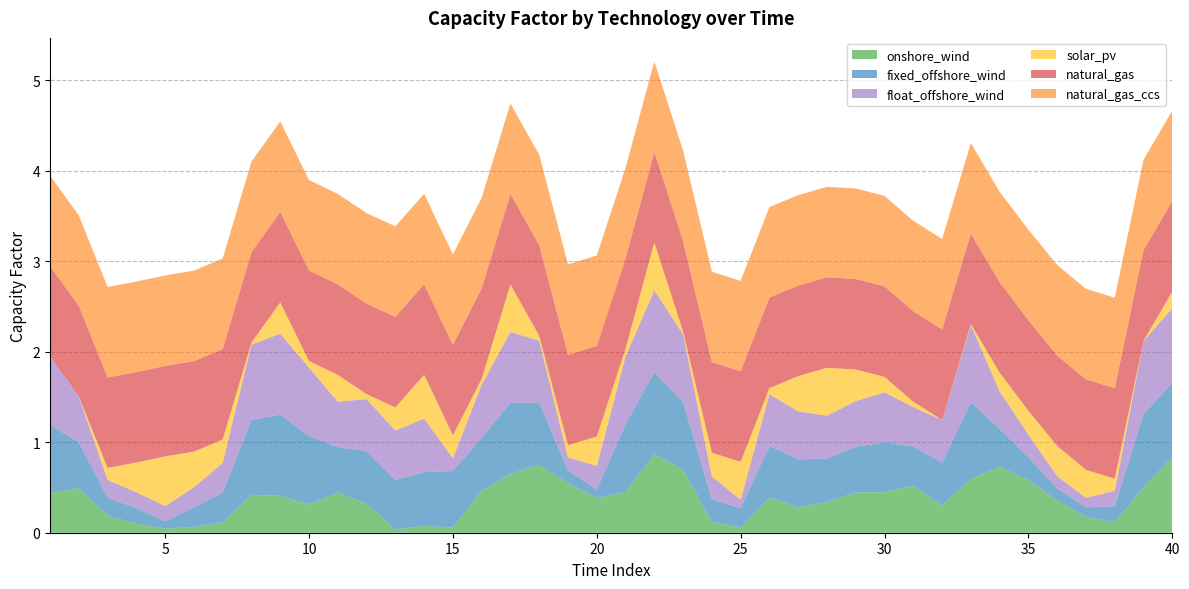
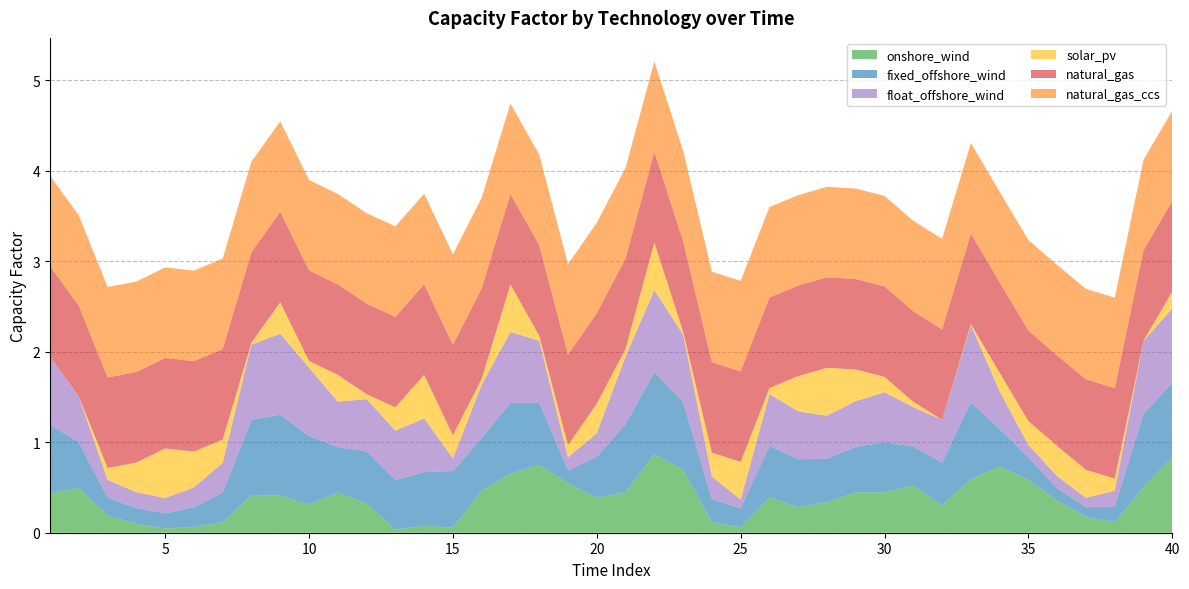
fixed_offshore_wind, 5: 0.1 -> 0.2
fixed_offshore_wind, 20: 0.1 -> 0.5
float_offshore_wind, 35: 0.2 -> 0.1
